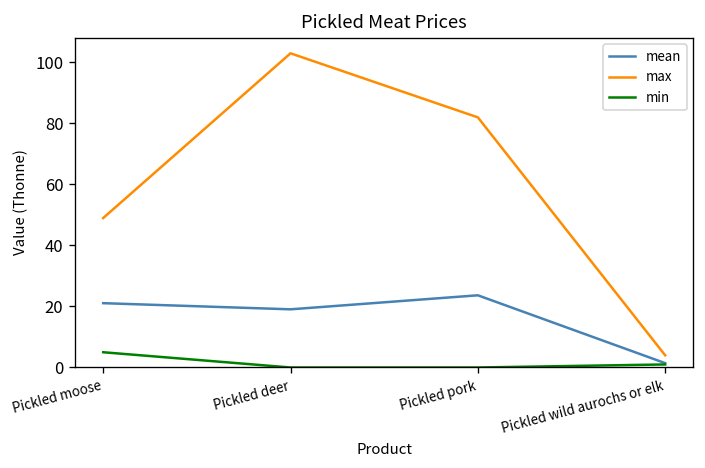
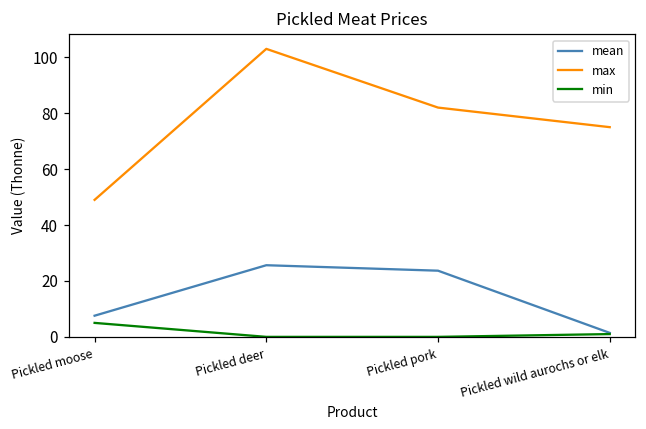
mean, Pickled moose: 21 -> 8
mean, Pickled deer: 19 -> 26
max, Pickled wild aurochs or elk: 4 -> 75
